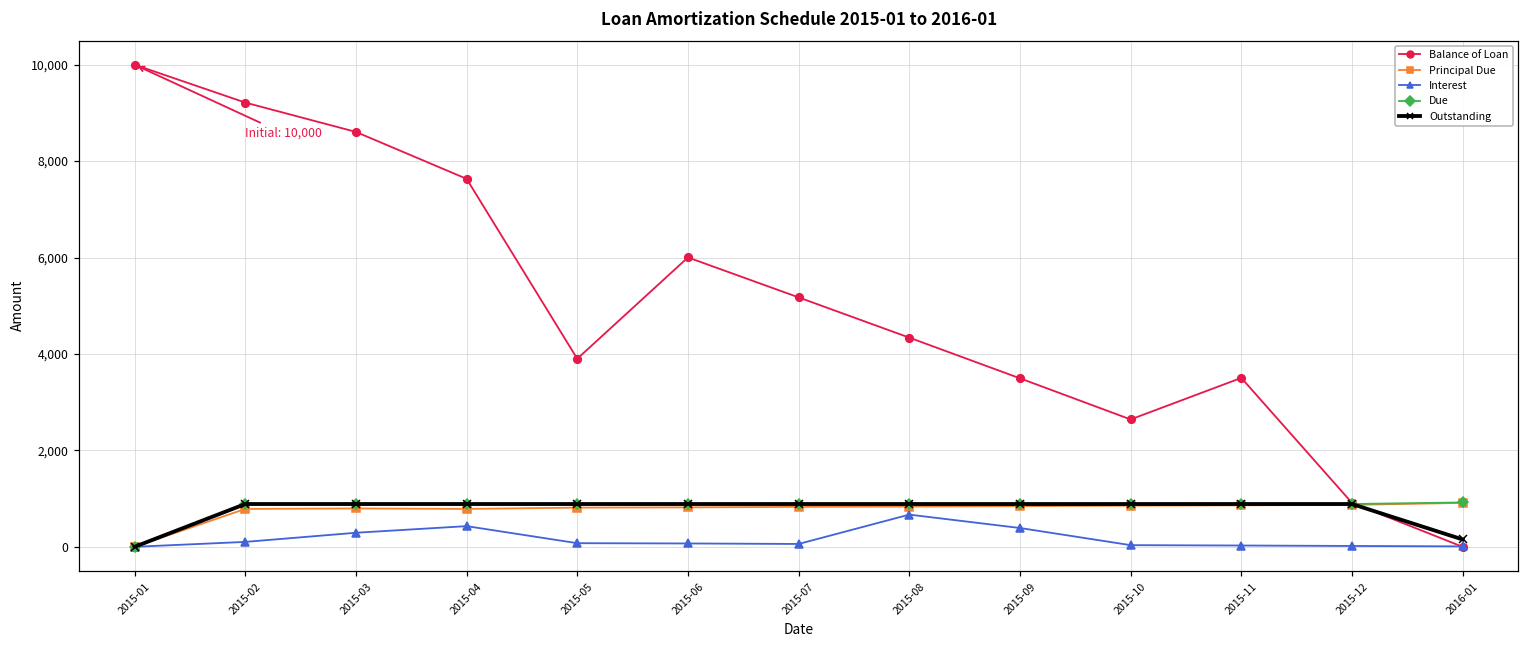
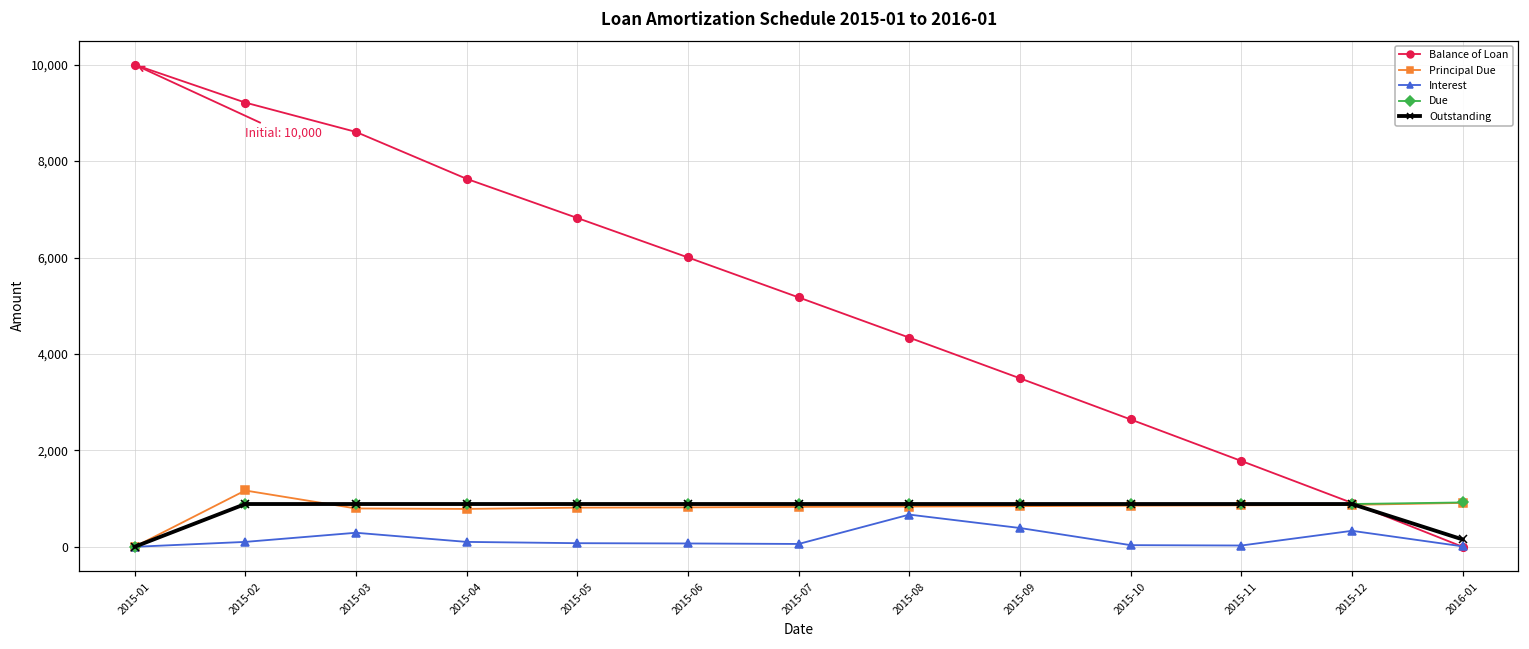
Principal Due, 2015-02: 800 -> 1,200
Interest, 2015-04: 400 -> 100
Balance of Loan, 2015-05: 3,900 -> 6,800
Balance of Loan, 2015-11: 3,500 -> 1,800
Interest, 2015-12: 0 -> 300
